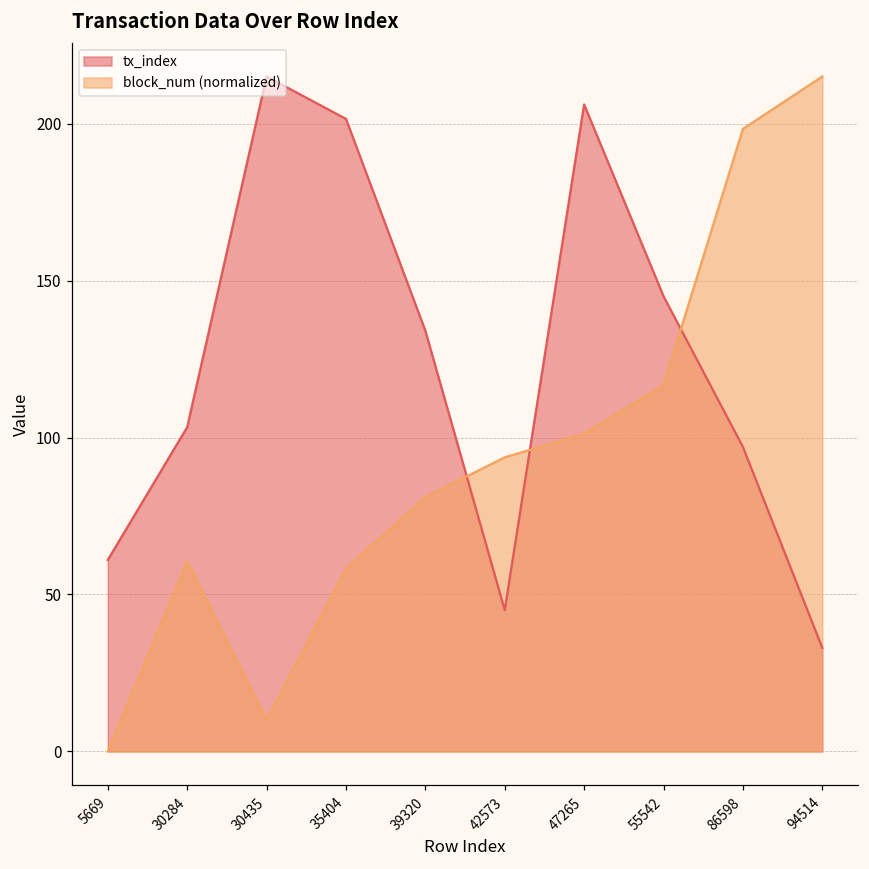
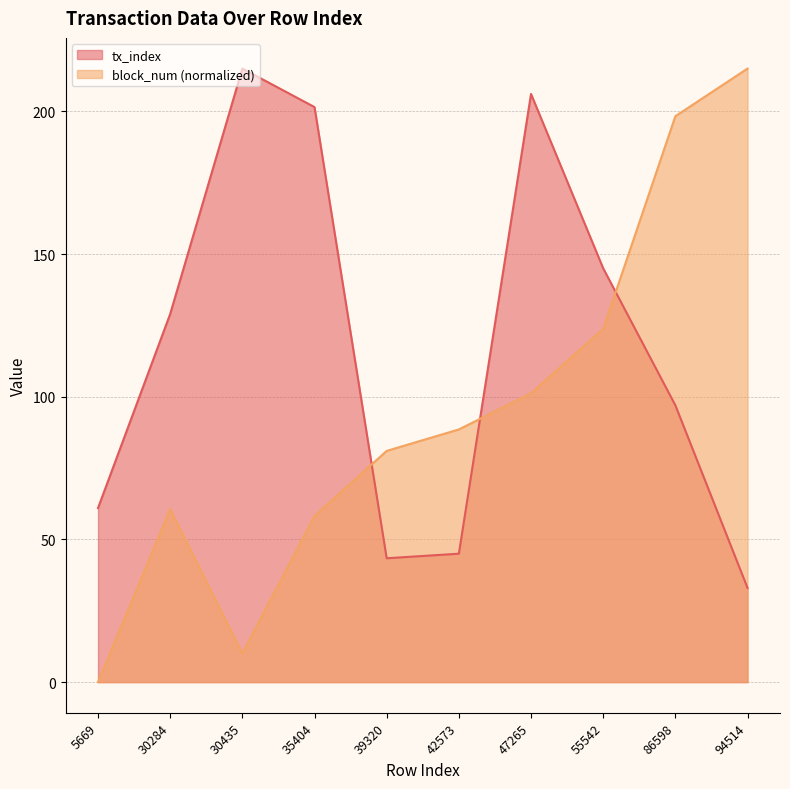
tx_index, 30284: 103 -> 129
tx_index, 39320: 134 -> 43
block_num (normalized), 42573: 94 -> 89
block_num (normalized), 55542: 117 -> 124
